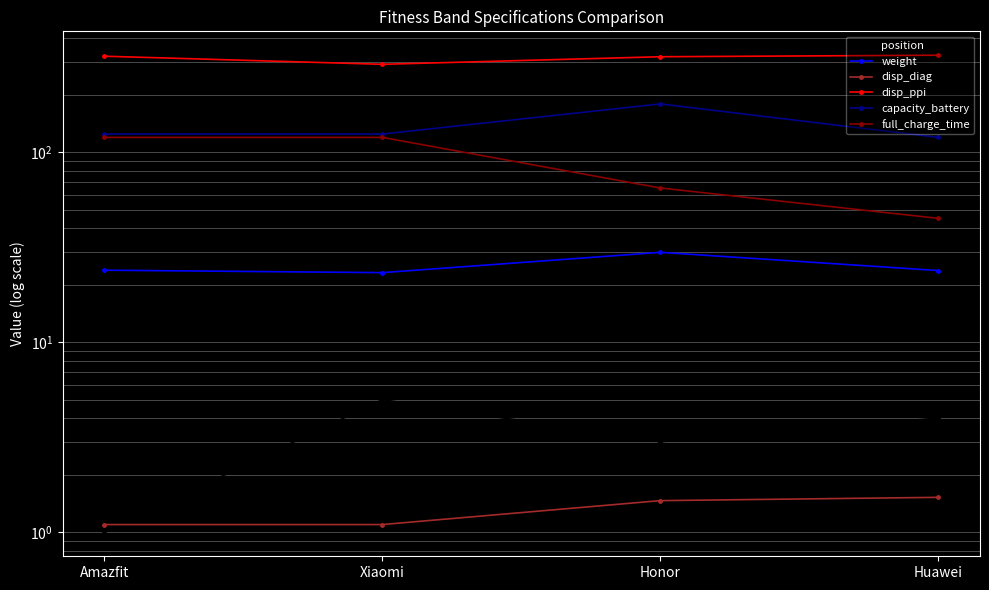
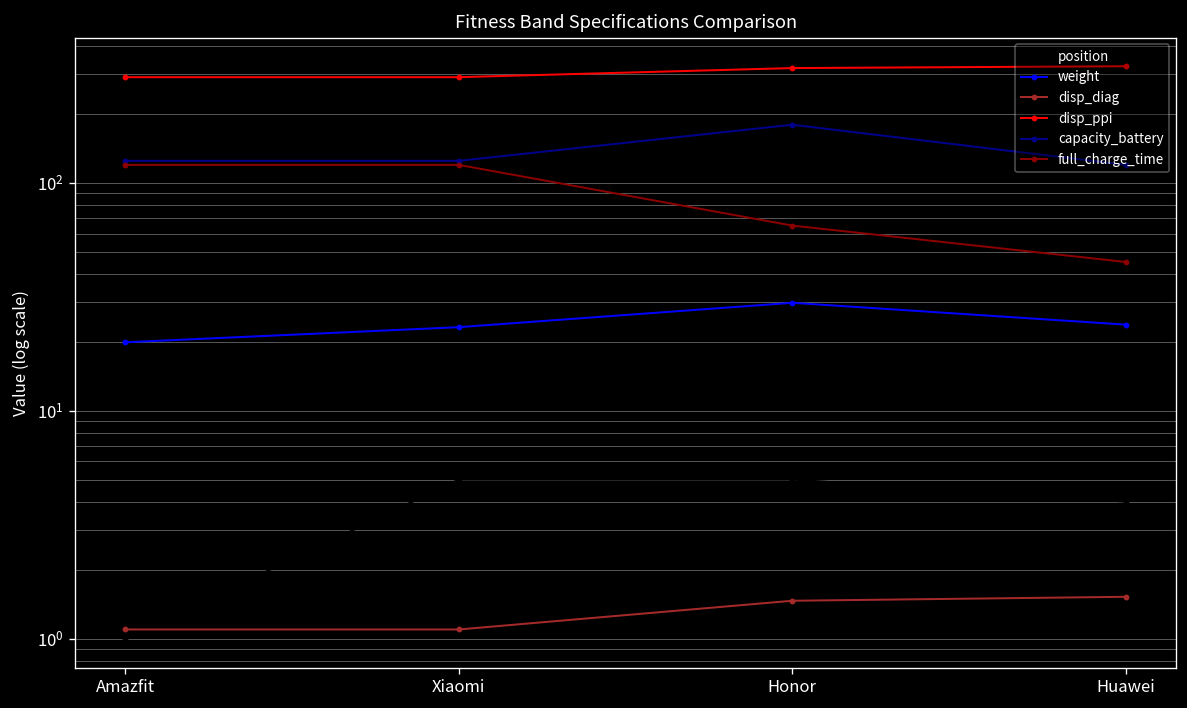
weight, Amazfit: 24 -> 20
disp_ppi, Amazfit: 320 -> 290
position, Honor: 3 -> 5
